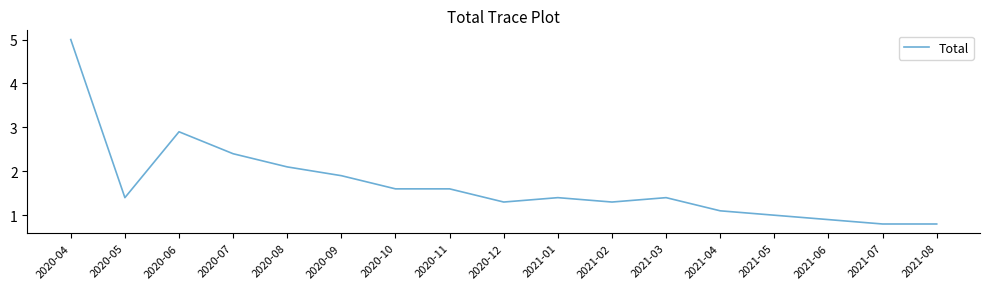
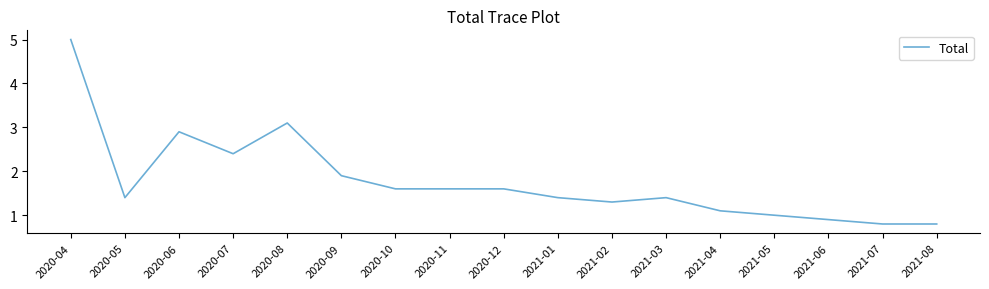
2020-08: 2.1 -> 3.1
2020-12: 1.3 -> 1.6
